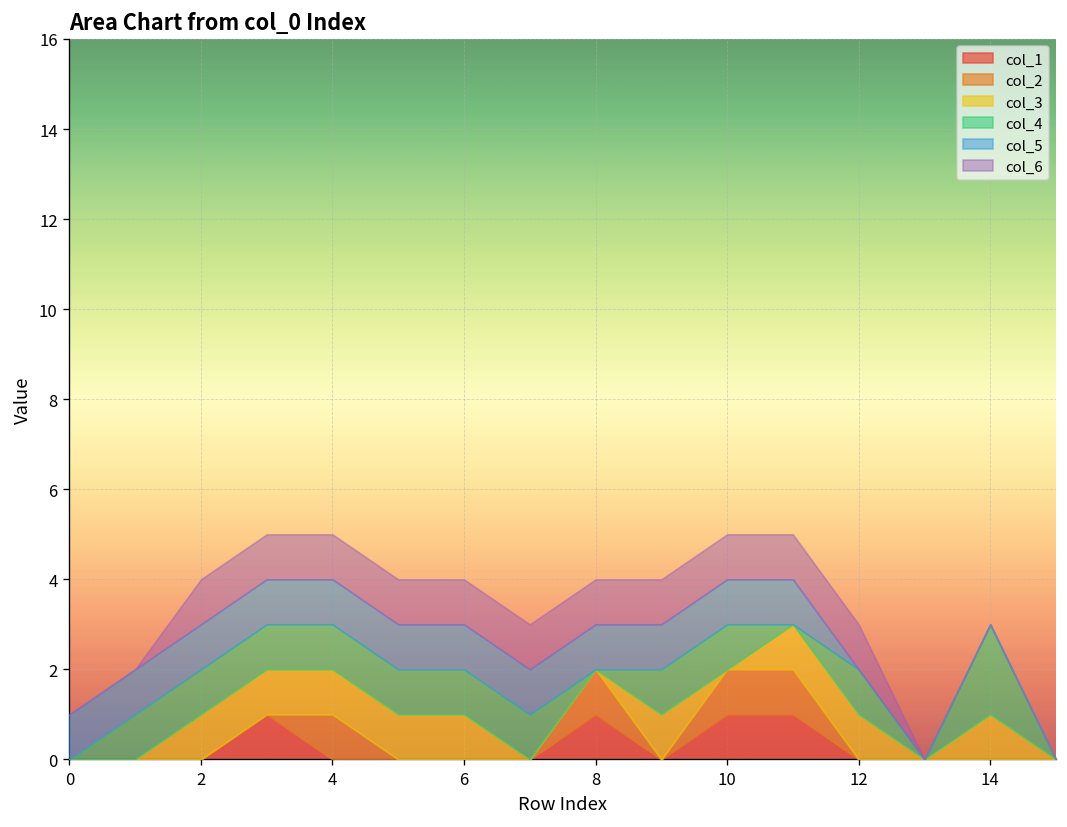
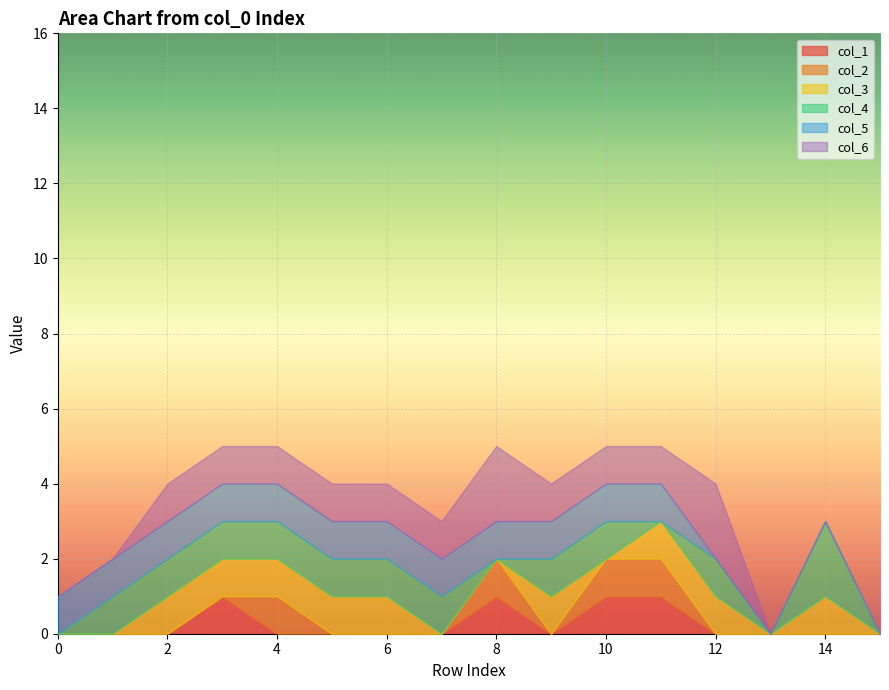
col_6, 8: 1 -> 2
col_6, 12: 1 -> 2
